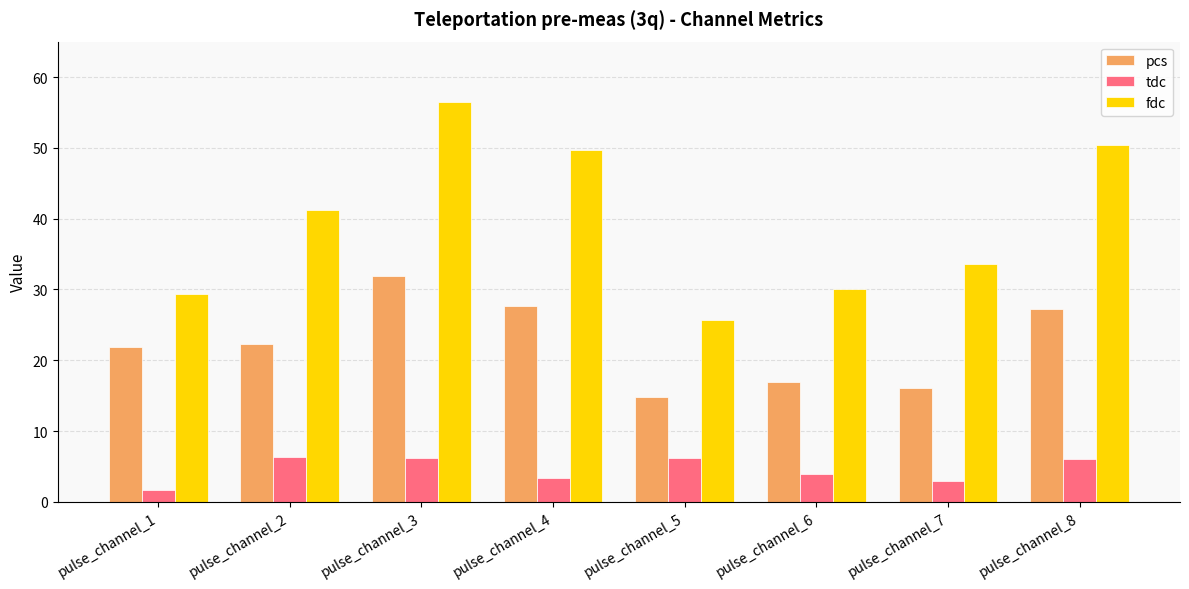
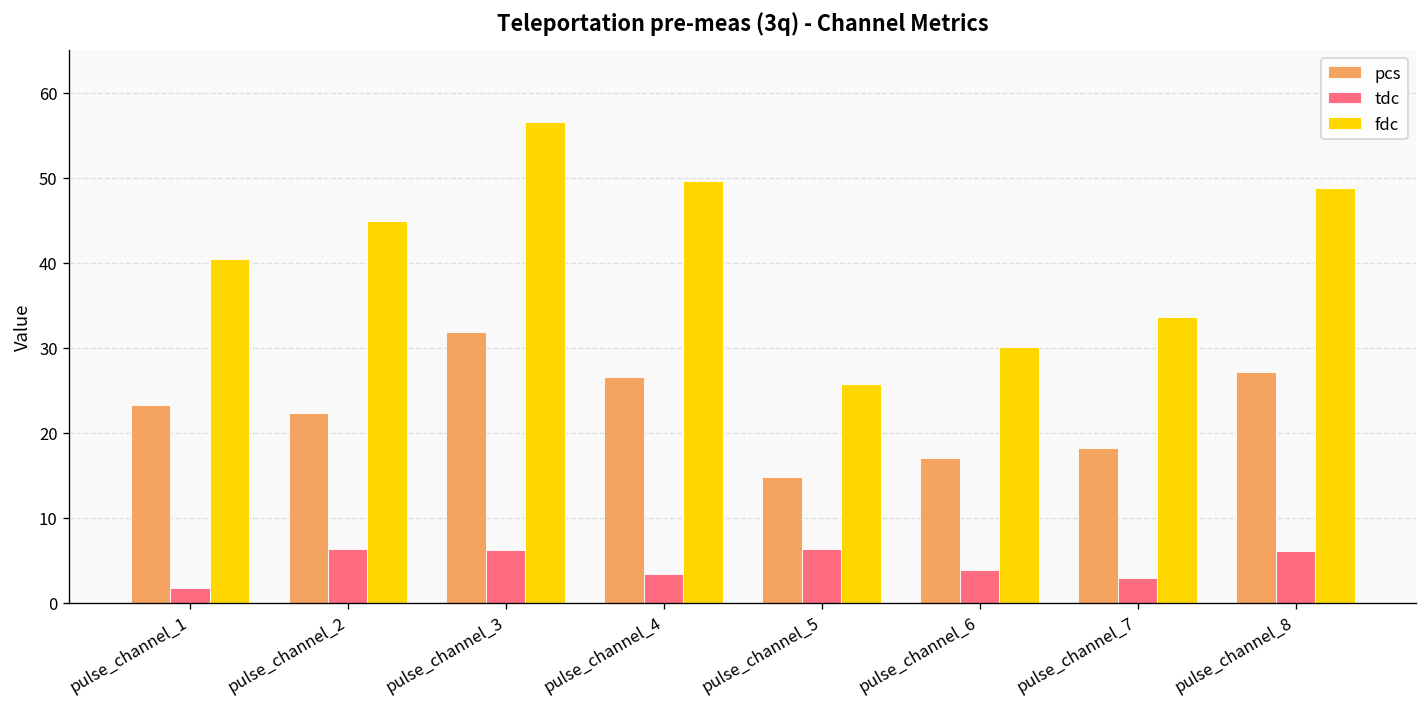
pcs, pulse_channel_1: 22 -> 23
fdc, pulse_channel_1: 29 -> 40
fdc, pulse_channel_2: 41 -> 45
pcs, pulse_channel_4: 28 -> 26
pcs, pulse_channel_7: 16 -> 18
fdc, pulse_channel_8: 50 -> 49
